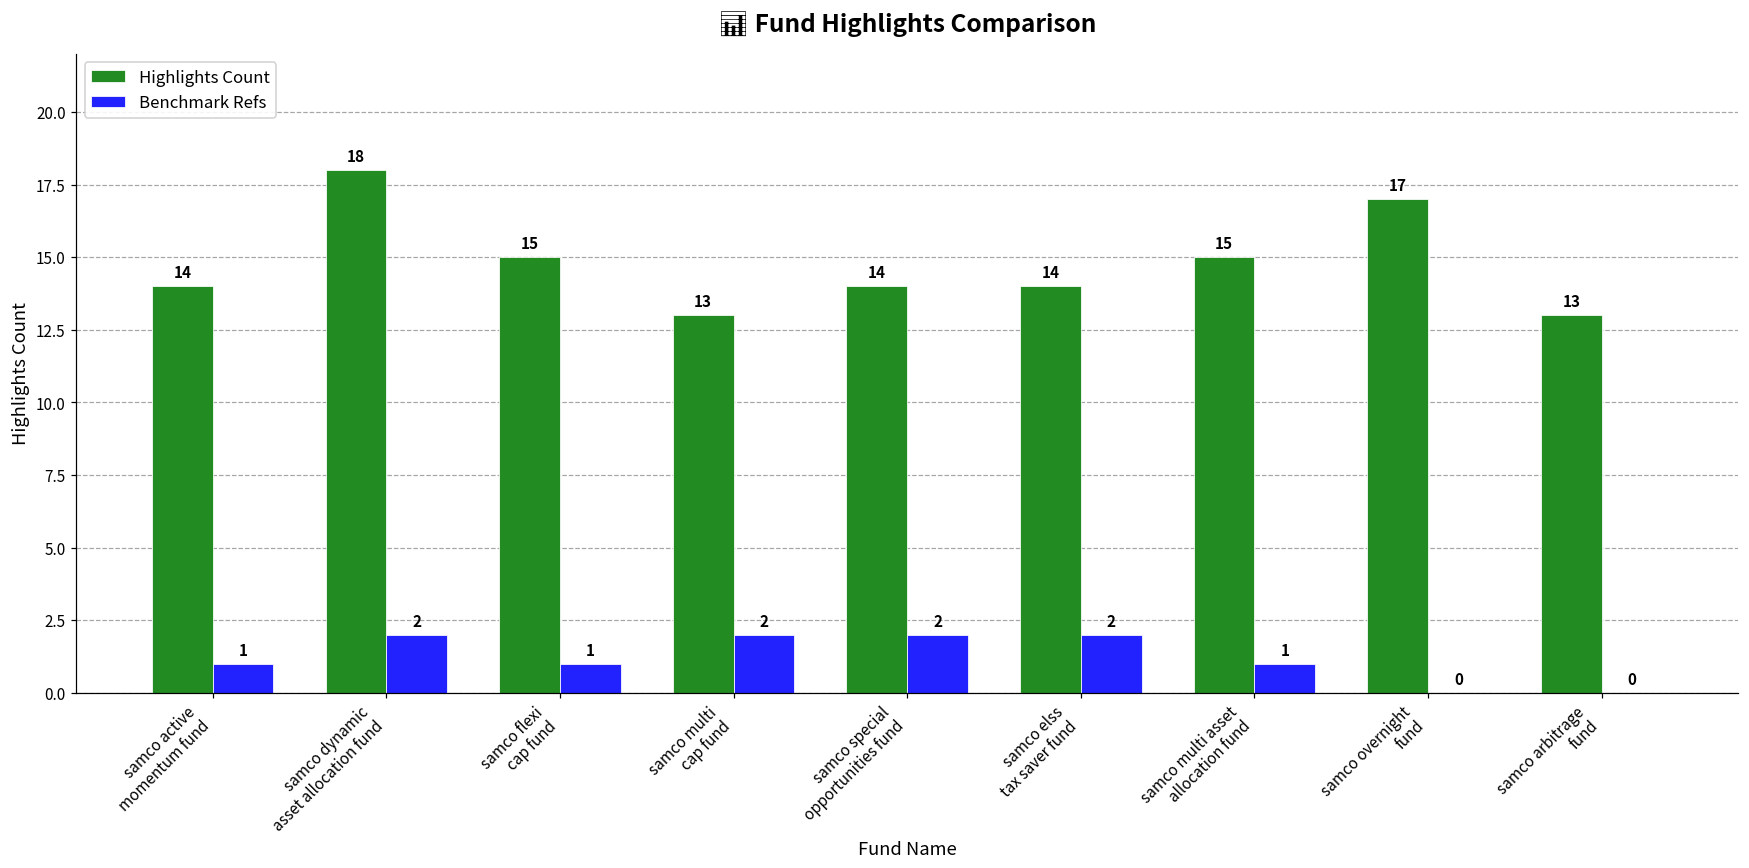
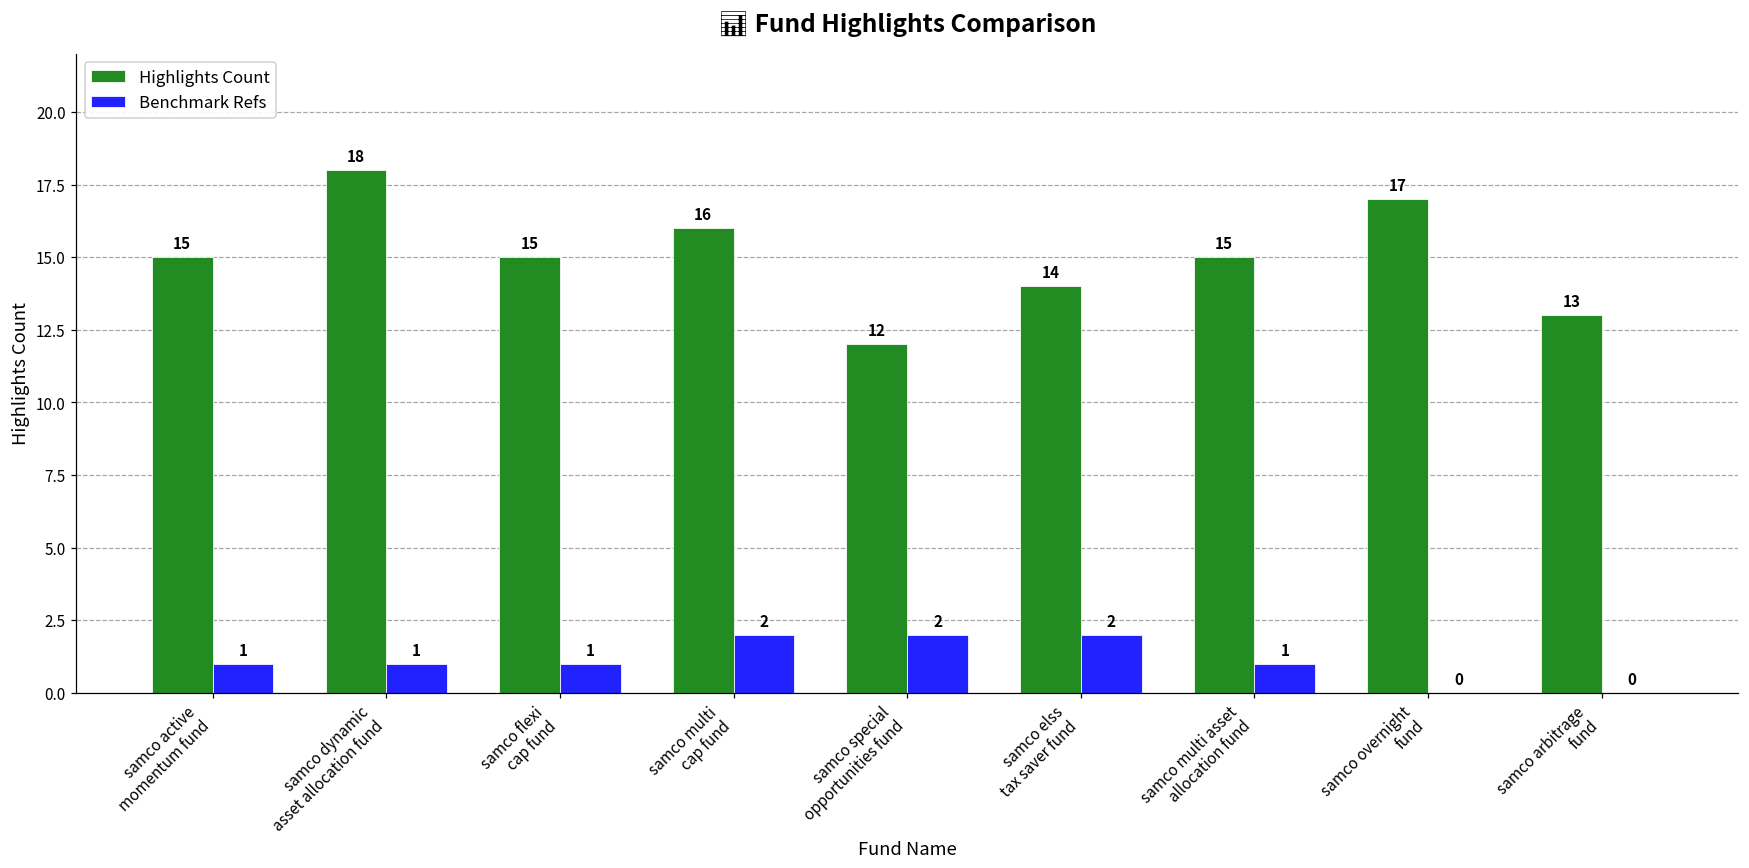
Highlights Count, samco active momentum fund: 14 -> 15
Benchmark Refs, samco dynamic asset allocation fund: 2 -> 1
Highlights Count, samco multi cap fund: 13 -> 16
Highlights Count, samco special opportunities fund: 14 -> 12
